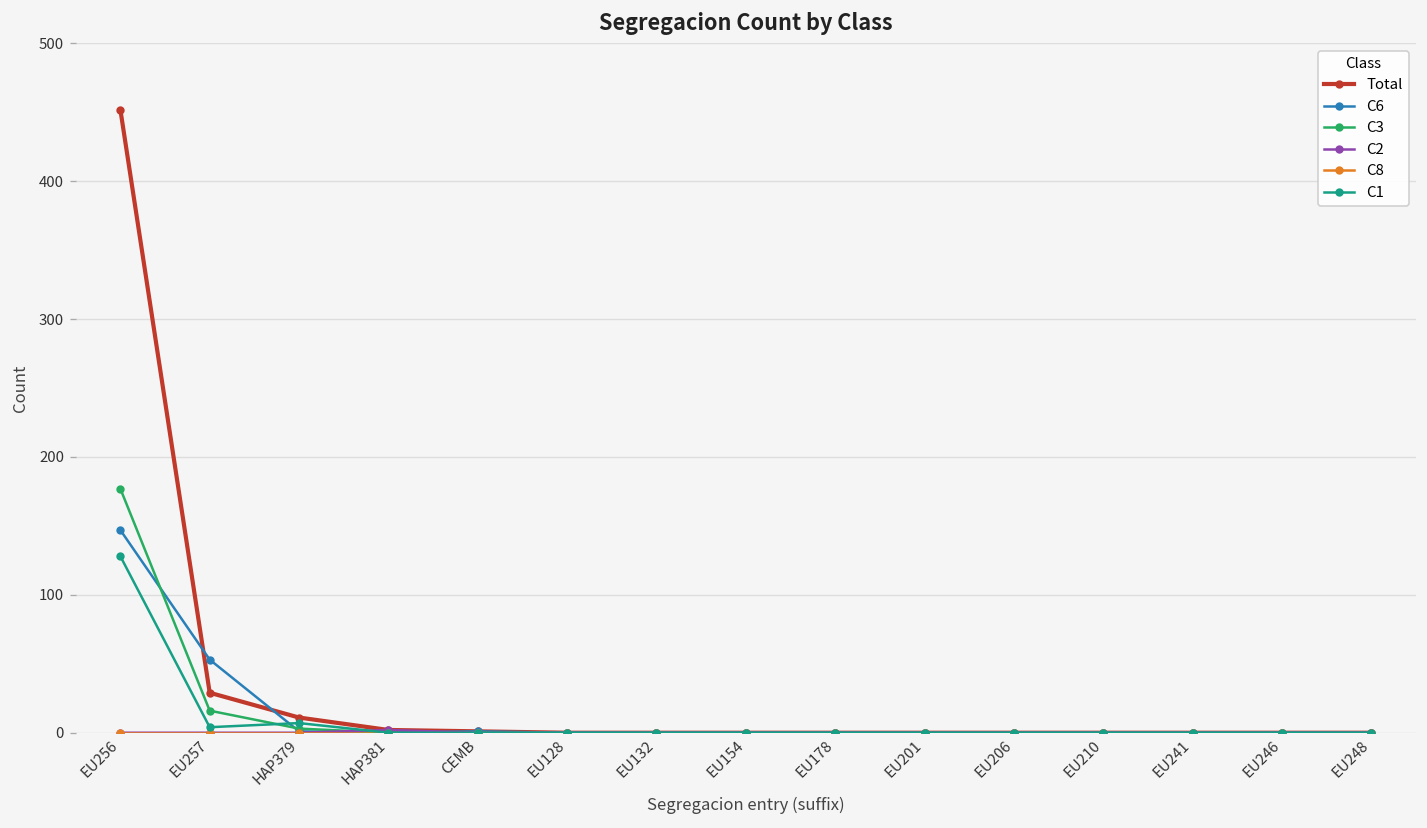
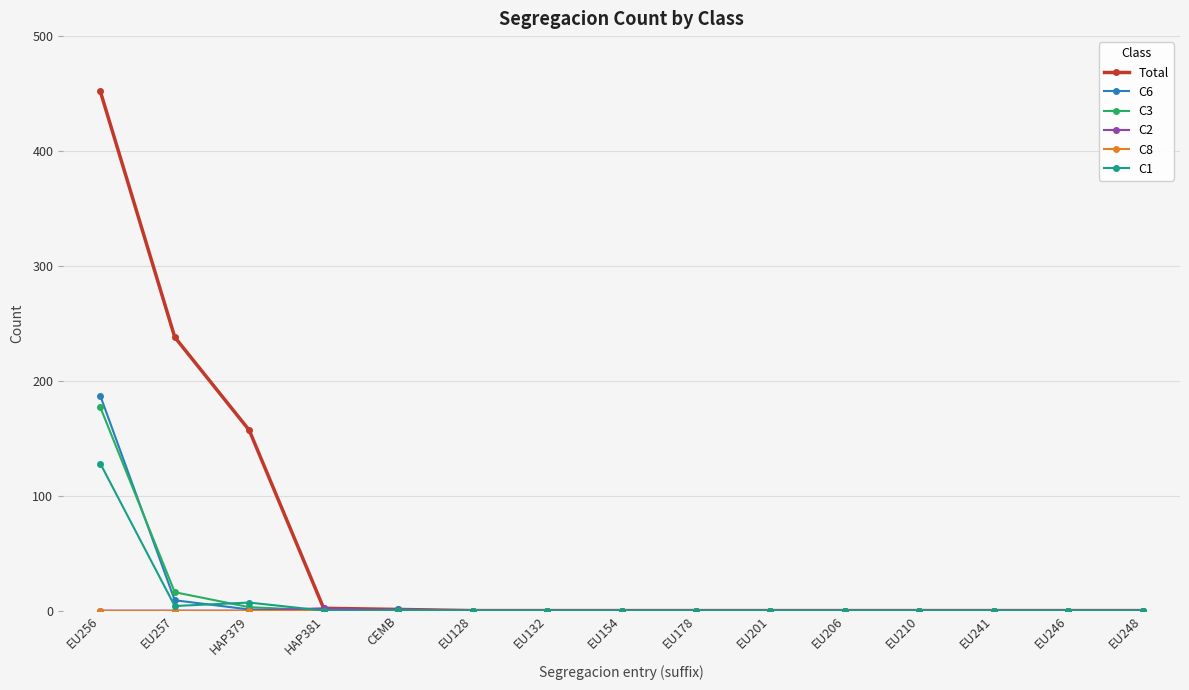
C6, EU256: 147 -> 187
Total, EU257: 29 -> 238
C6, EU257: 53 -> 9
Total, HAP379: 11 -> 157
